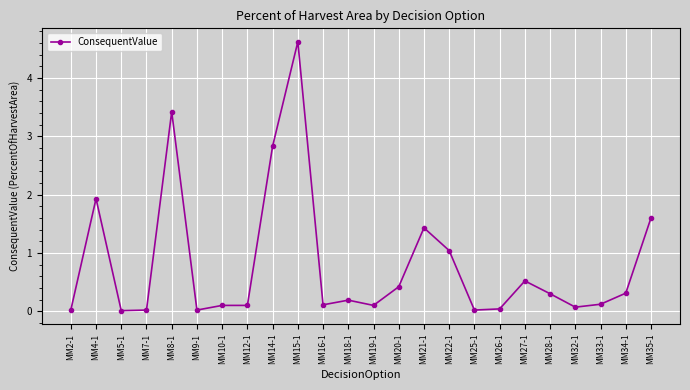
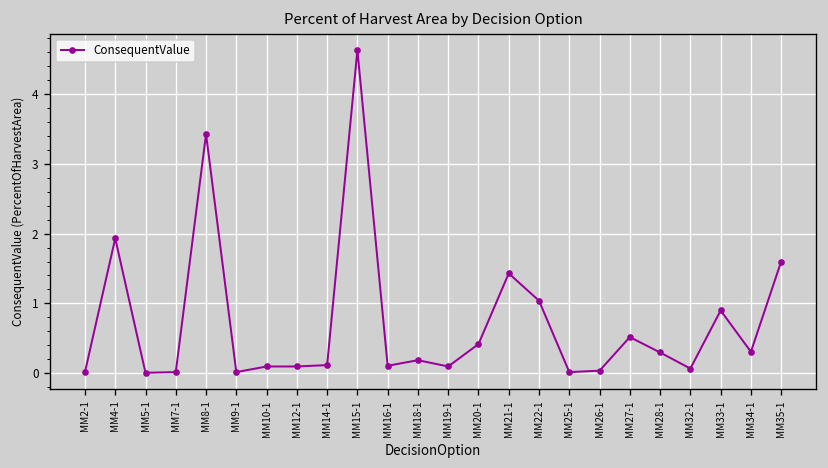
MM14-1: 2.8 -> 0.1
MM33-1: 0.1 -> 0.9
